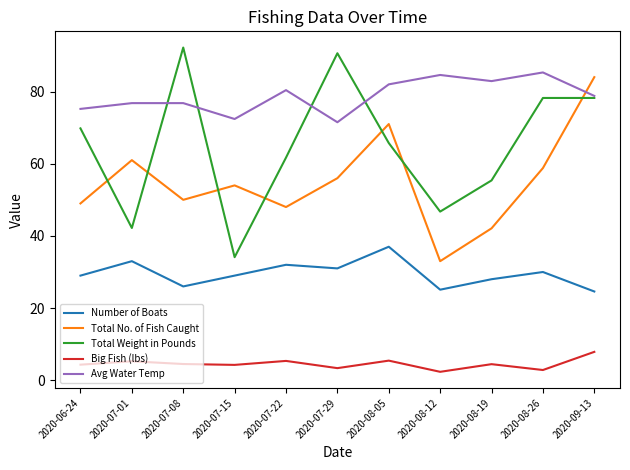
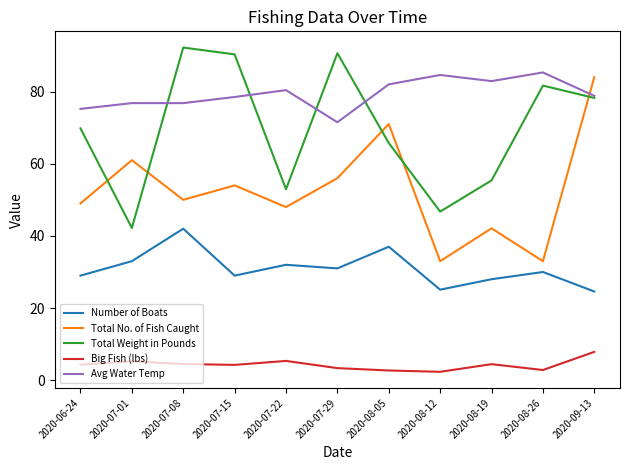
Number of Boats, 2020-07-08: 26 -> 42
Total Weight in Pounds, 2020-07-15: 34 -> 90
Avg Water Temp, 2020-07-15: 72 -> 79
Total Weight in Pounds, 2020-07-22: 62 -> 53
Big Fish (lbs), 2020-08-05: 5 -> 3
Total No. of Fish Caught, 2020-08-26: 59 -> 33
Total Weight in Pounds, 2020-08-26: 78 -> 82
